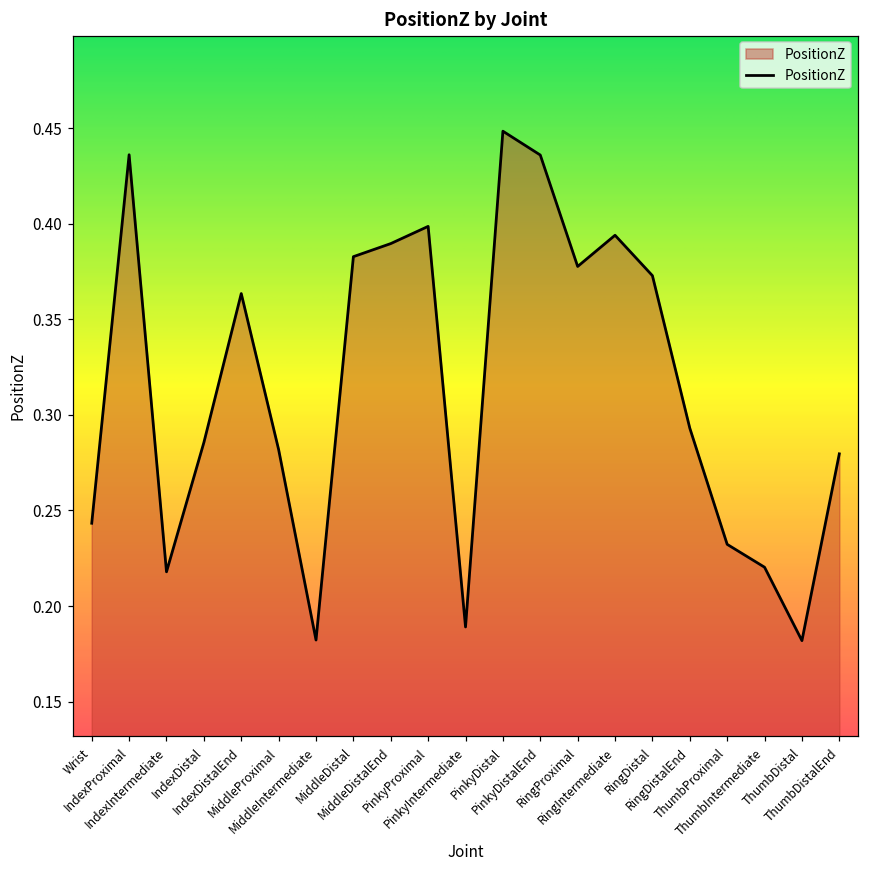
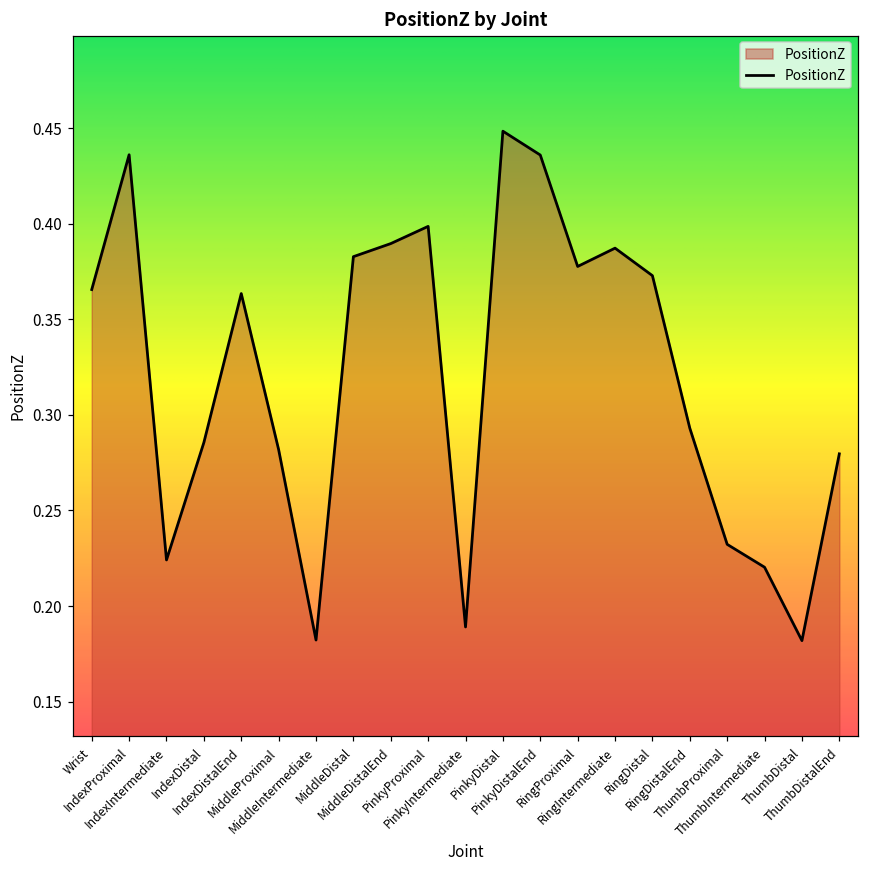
Wrist: 0.243 -> 0.366
IndexIntermediate: 0.218 -> 0.224
RingIntermediate: 0.394 -> 0.387
